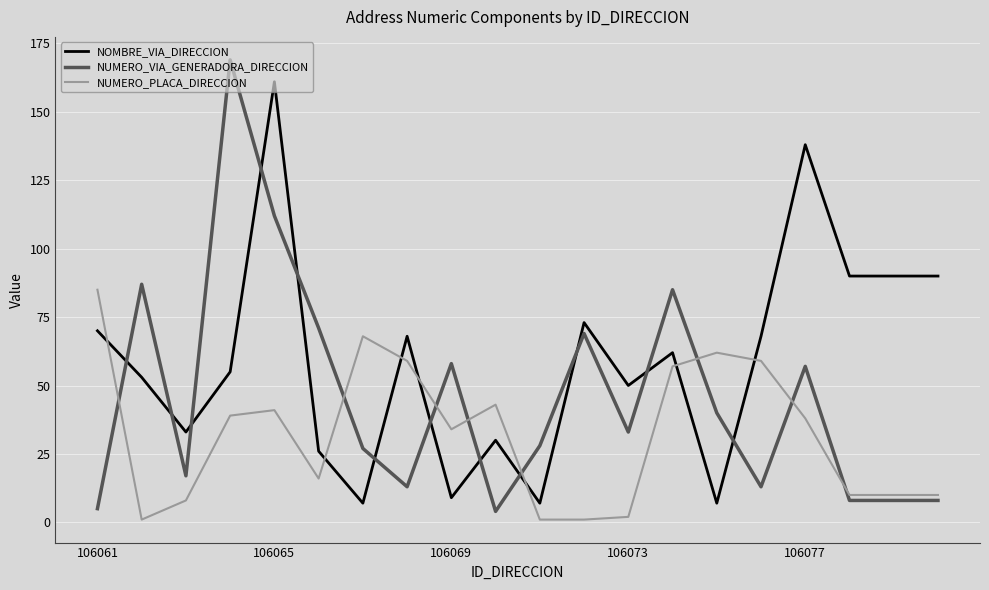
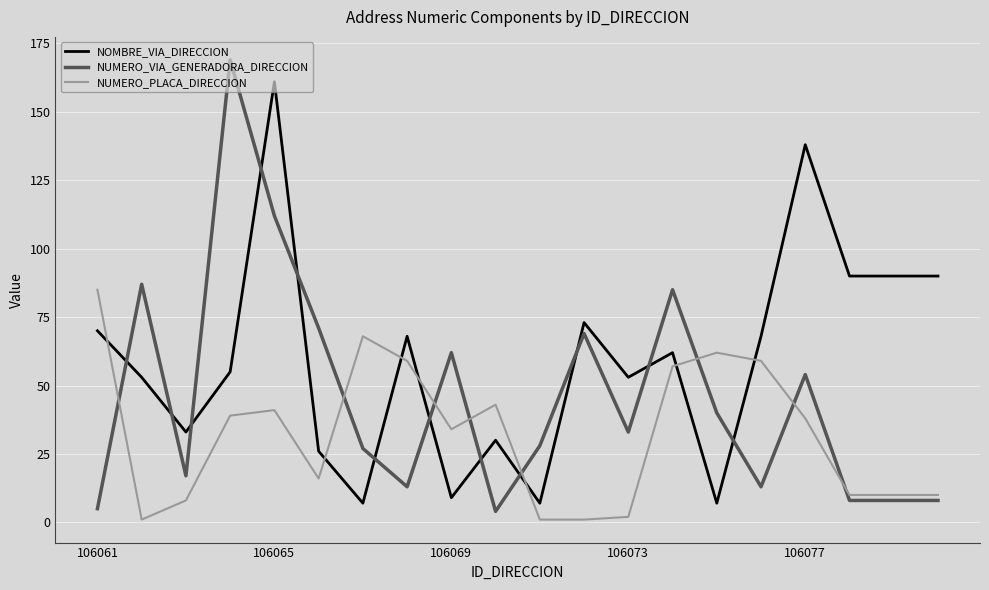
NUMERO_VIA_GENERADORA_DIRECCION, 106069: 58 -> 62
NOMBRE_VIA_DIRECCION, 106073: 50 -> 53
NUMERO_VIA_GENERADORA_DIRECCION, 106077: 57 -> 54
